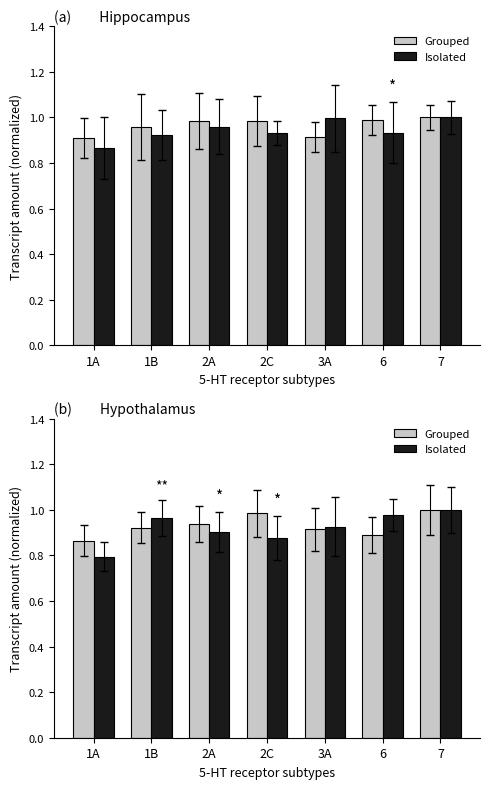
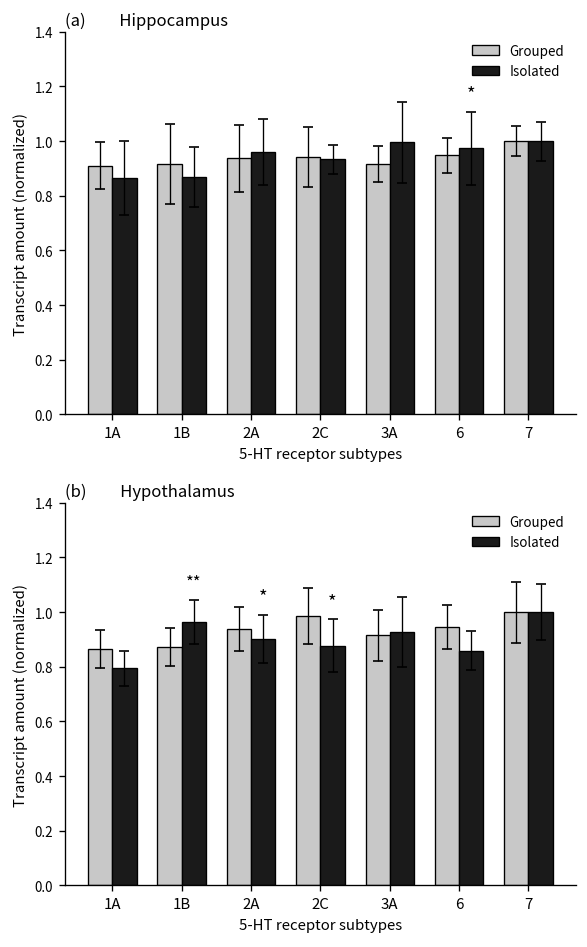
(a) Hippocampus, Grouped, 1B: 0.96 -> 0.92
(a) Hippocampus, Isolated, 1B: 0.92 -> 0.87
(a) Hippocampus, Grouped, 2A: 0.98 -> 0.94
(a) Hippocampus, Grouped, 2C: 0.98 -> 0.94
(a) Hippocampus, Grouped, 6: 0.99 -> 0.95
(a) Hippocampus, Isolated, 6: 0.93 -> 0.97
(b) Hypothalamus, Grouped, 1B: 0.92 -> 0.87
(b) Hypothalamus, Grouped, 6: 0.89 -> 0.95
(b) Hypothalamus, Isolated, 6: 0.98 -> 0.86
